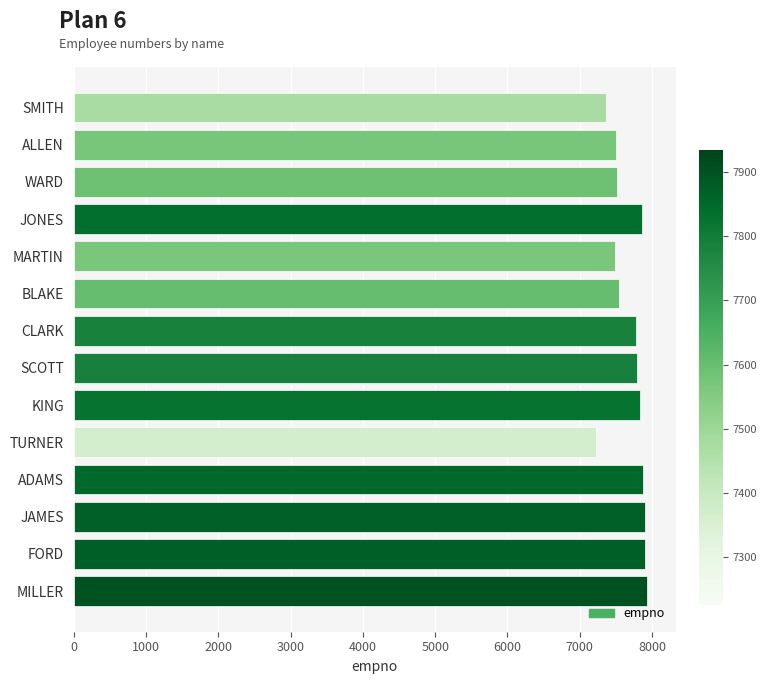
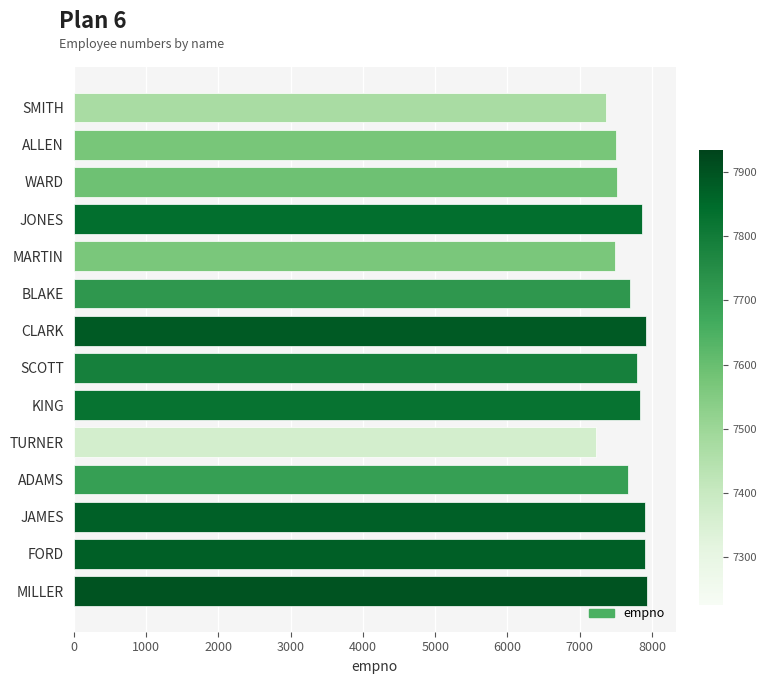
BLAKE: 7500 -> 7700
CLARK: 7800 -> 7900
ADAMS: 7900 -> 7700
